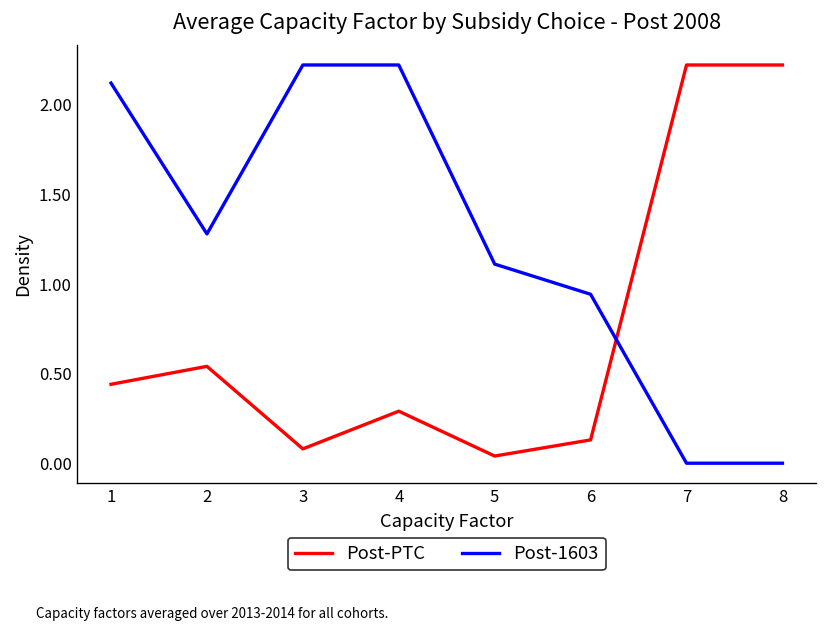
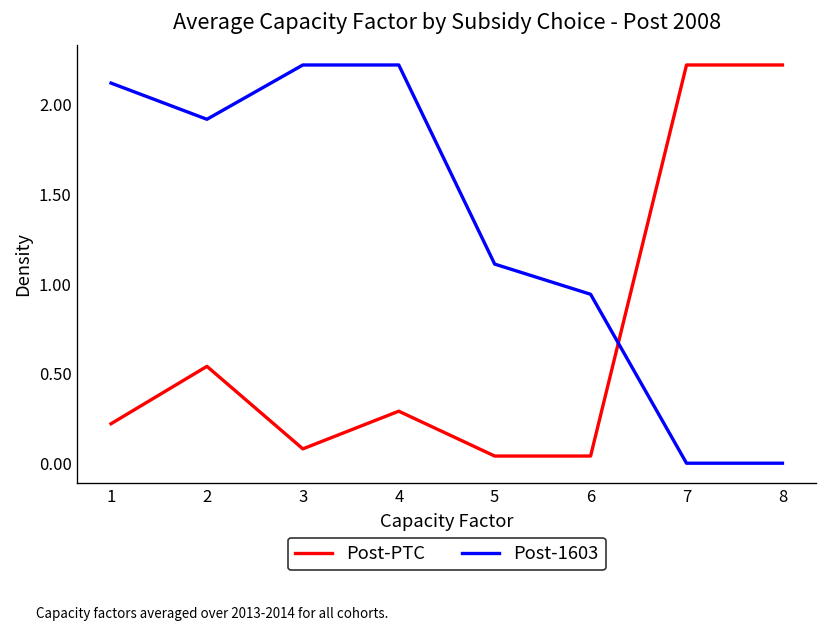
Post-PTC, 1: 0.44 -> 0.22
Post-1603, 2: 1.28 -> 1.92
Post-PTC, 6: 0.13 -> 0.04
